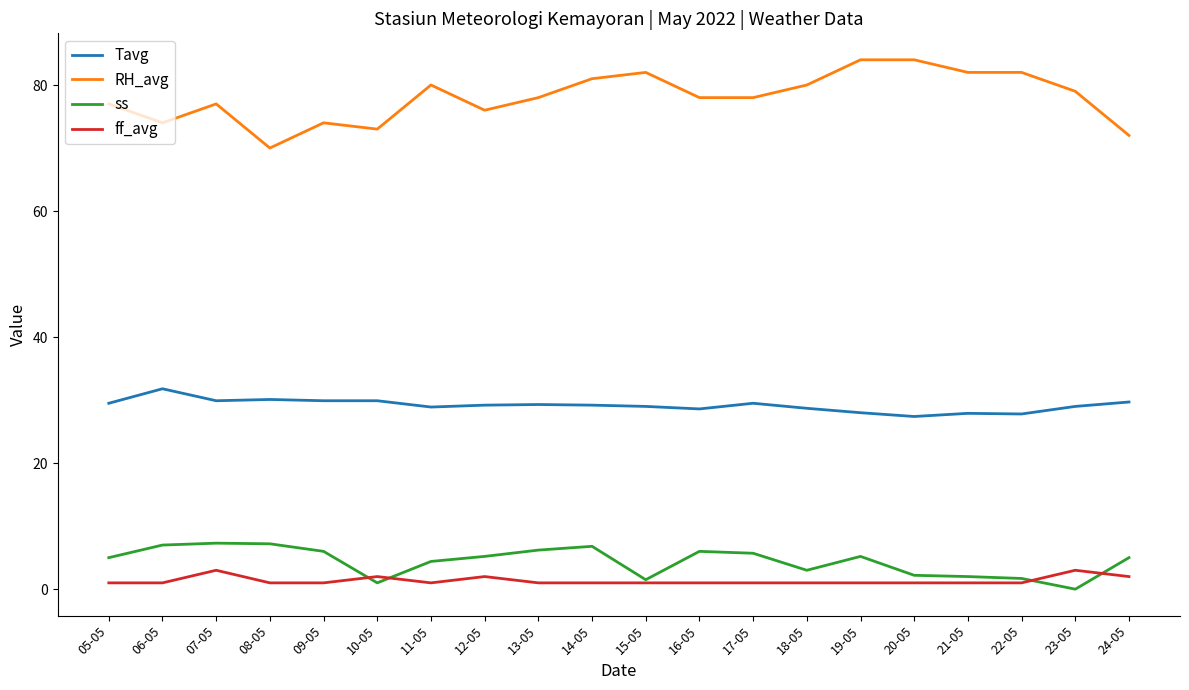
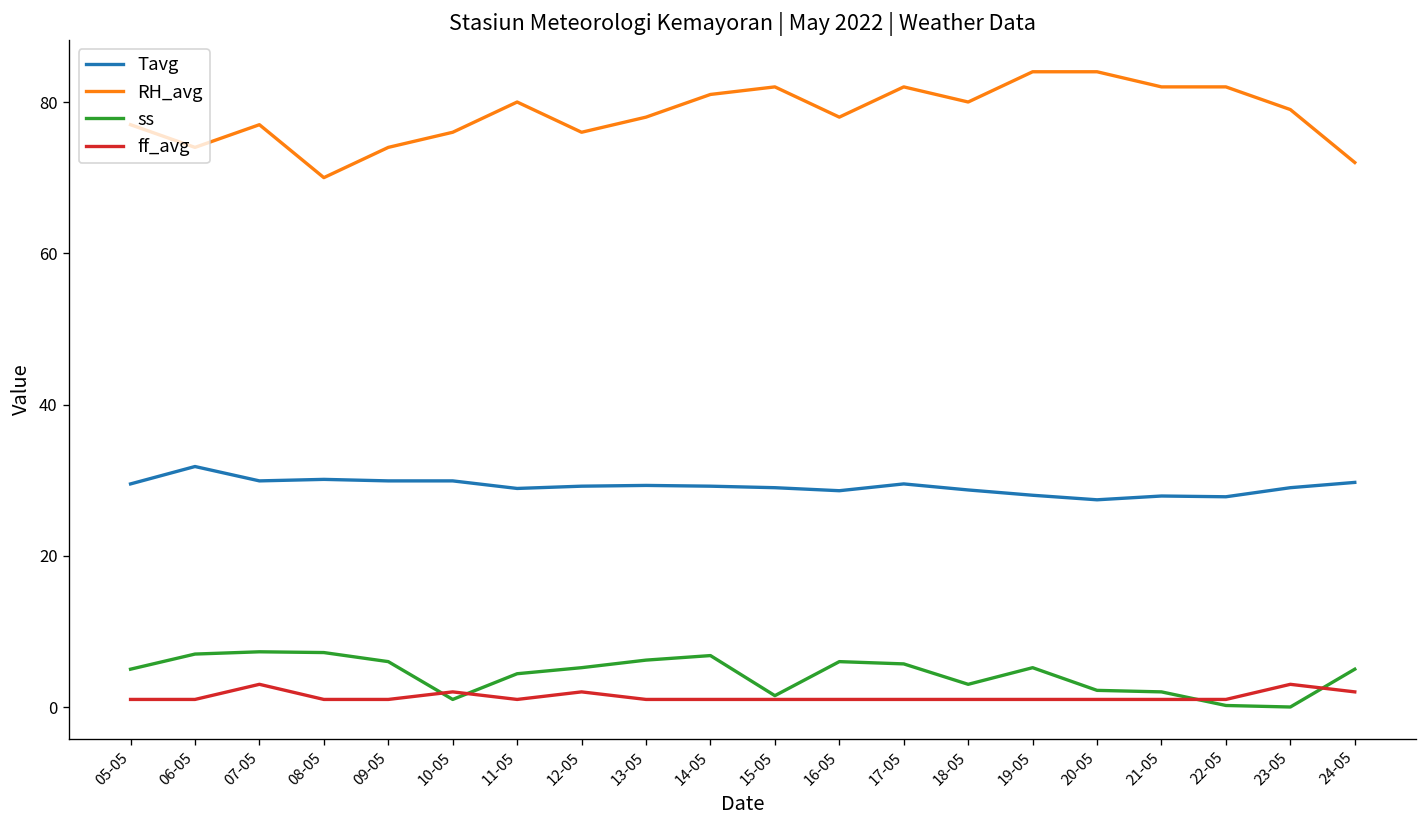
RH_avg, 10-05: 73 -> 76
RH_avg, 17-05: 78 -> 82
ss, 22-05: 2 -> 0
